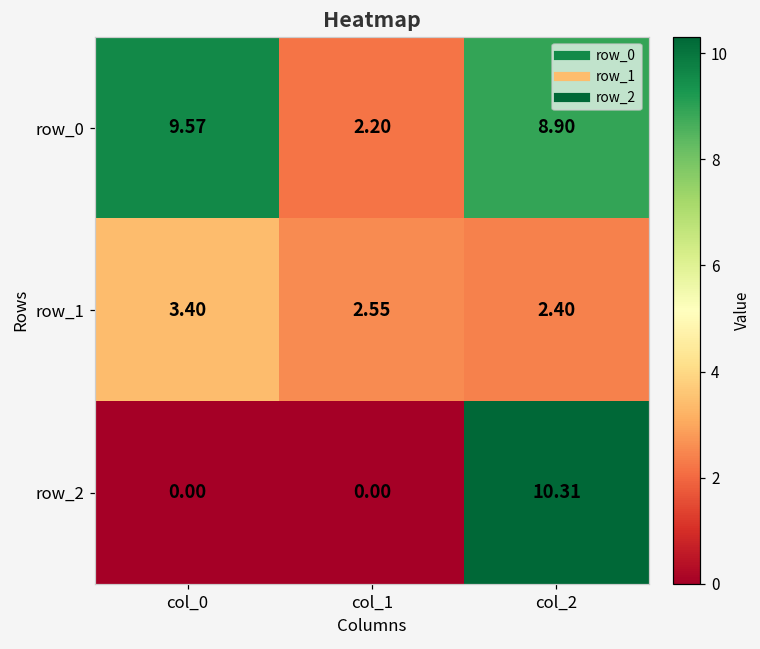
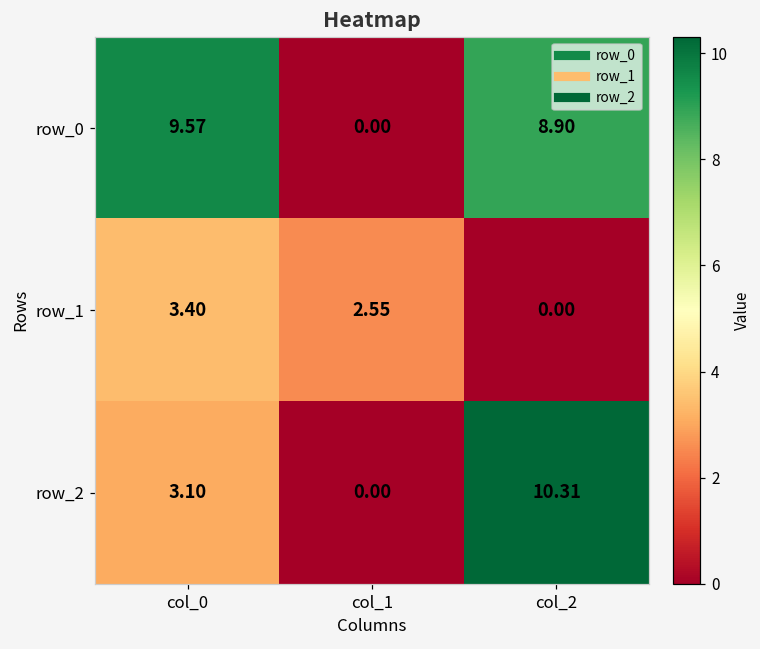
row_0, col_1: 2.20 -> 0.00
row_1, col_2: 2.40 -> 0.00
row_2, col_0: 0.00 -> 3.10
